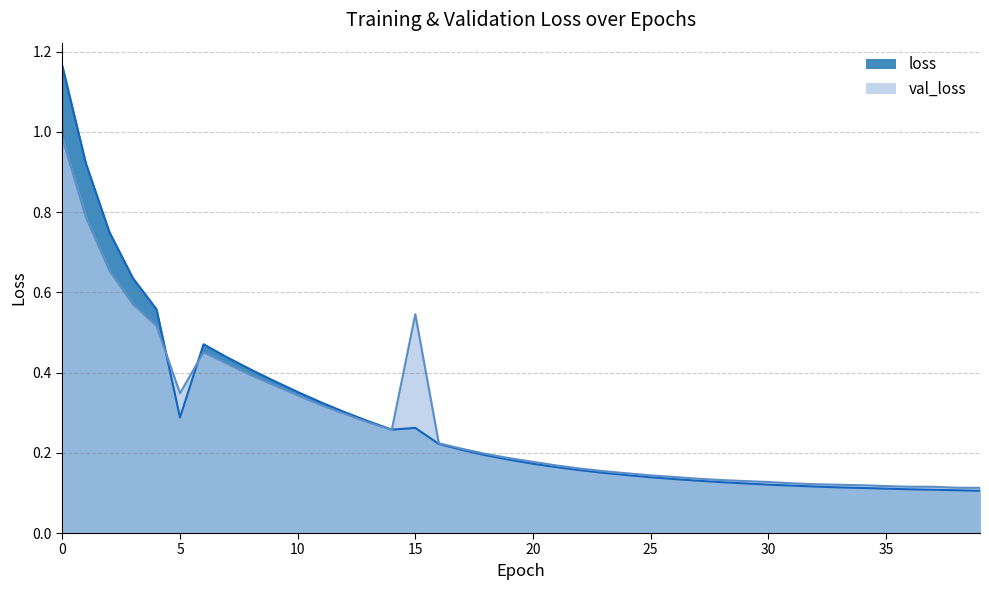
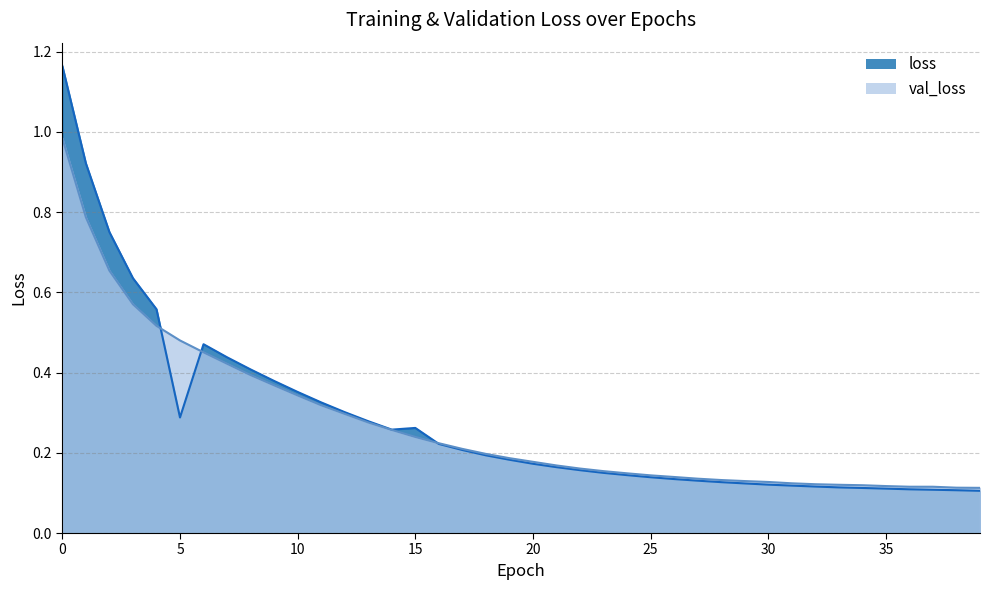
val_loss, 5: 0.35 -> 0.48
val_loss, 15: 0.55 -> 0.24
